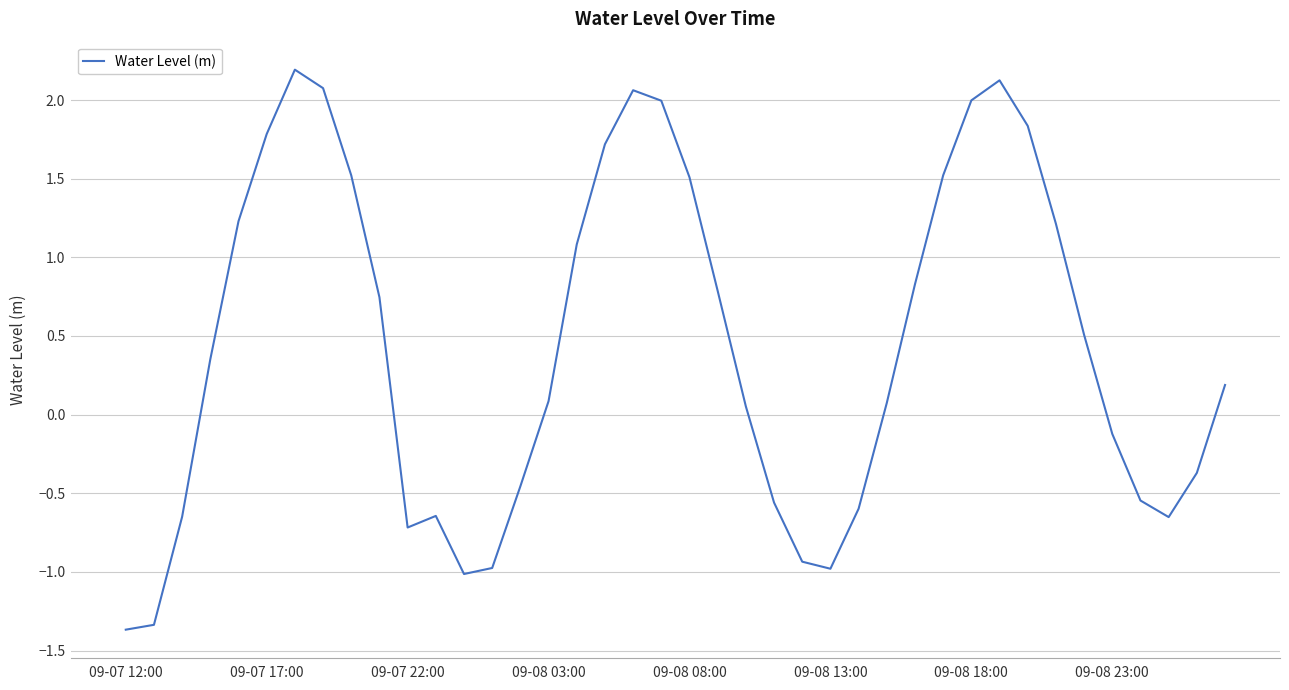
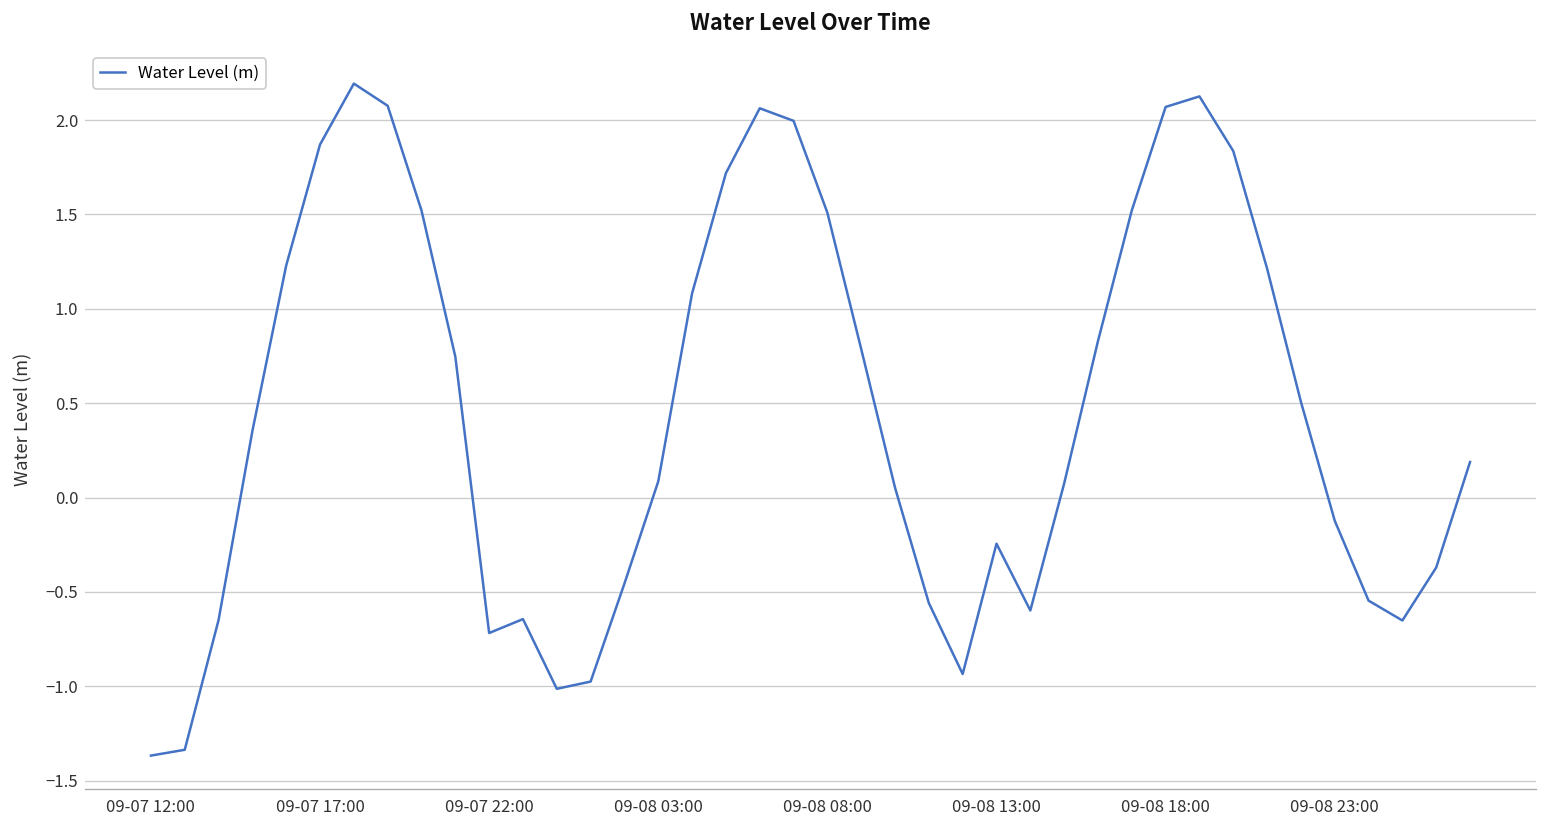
09-07 17:00: 1.78 -> 1.87
09-08 13:00: -0.98 -> -0.24
09-08 18:00: 2.00 -> 2.07
